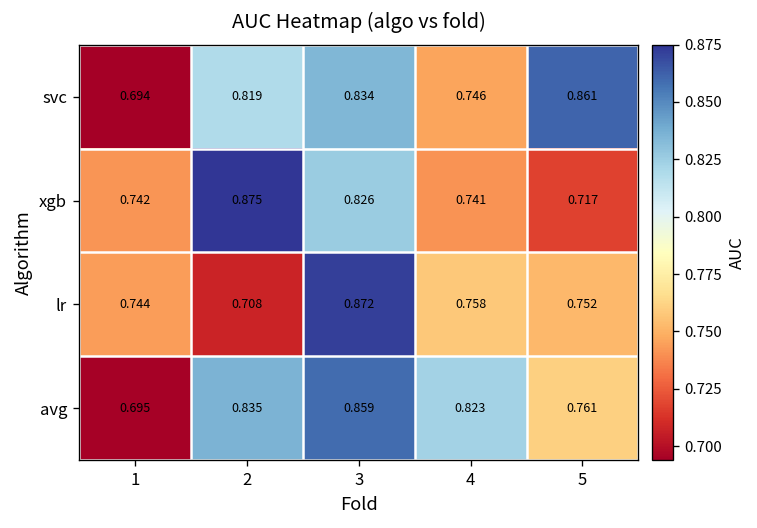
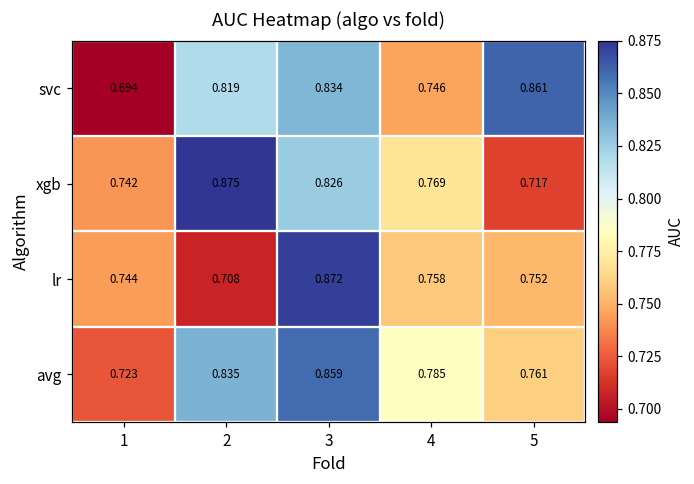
xgb, 4: 0.741 -> 0.769
avg, 1: 0.695 -> 0.723
avg, 4: 0.823 -> 0.785
